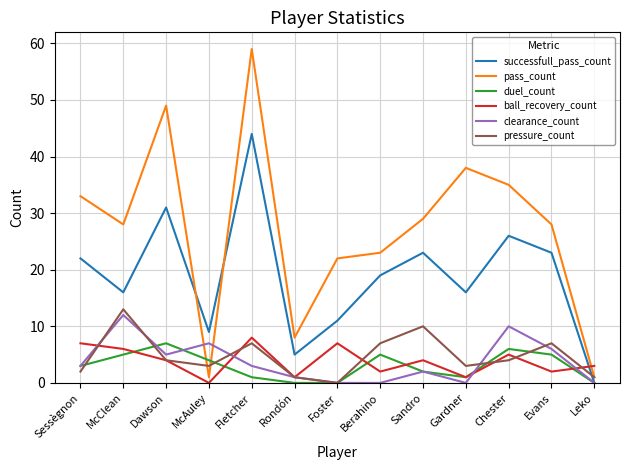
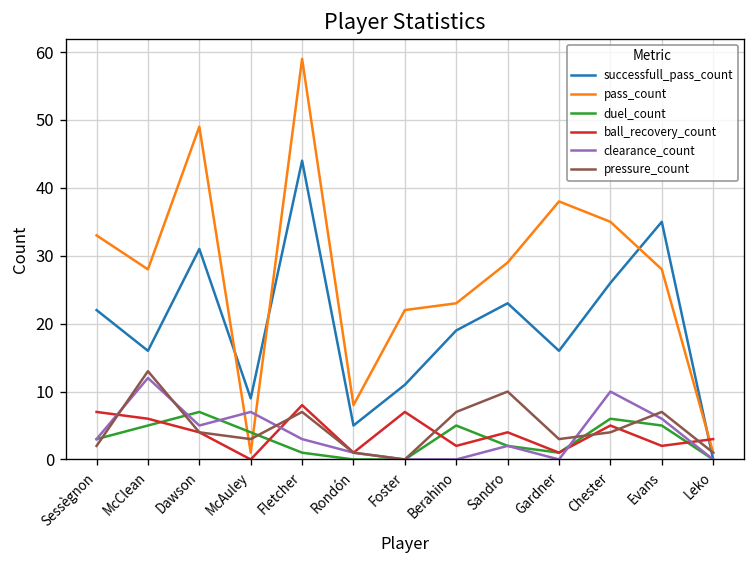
successfull_pass_count, Evans: 23 -> 35
